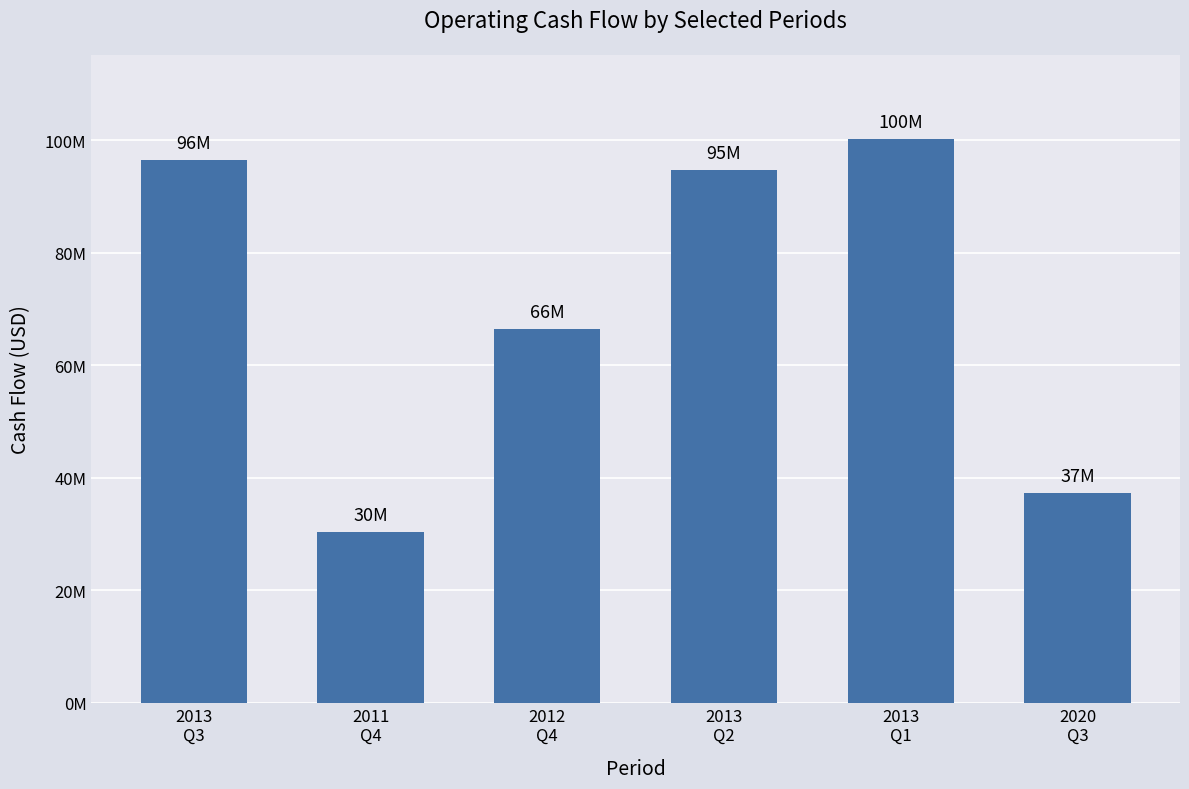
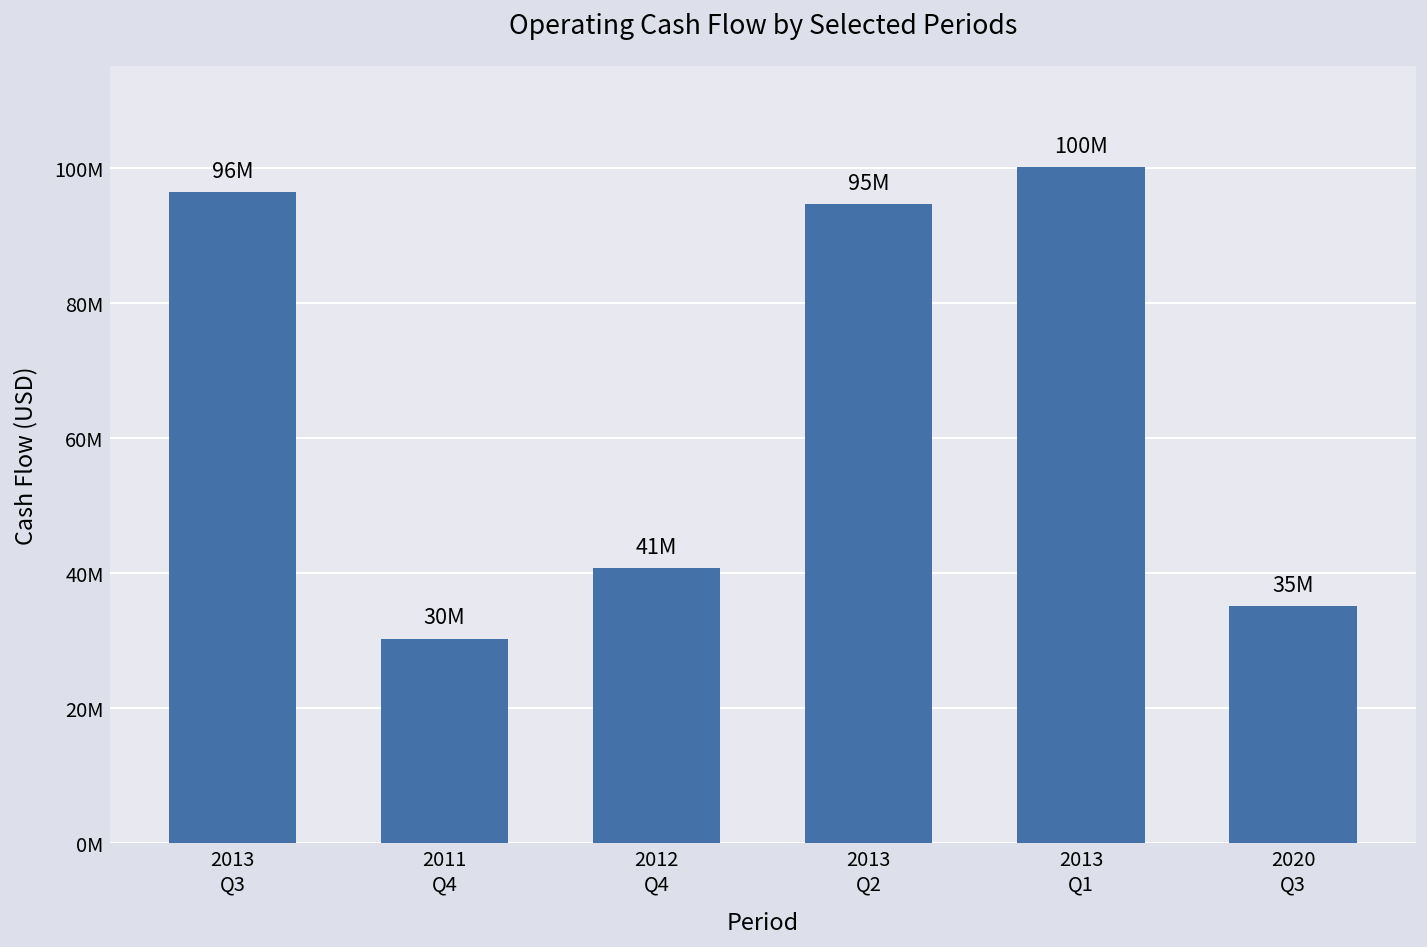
2012 Q4: 66M -> 41M
2020 Q3: 37M -> 35M
